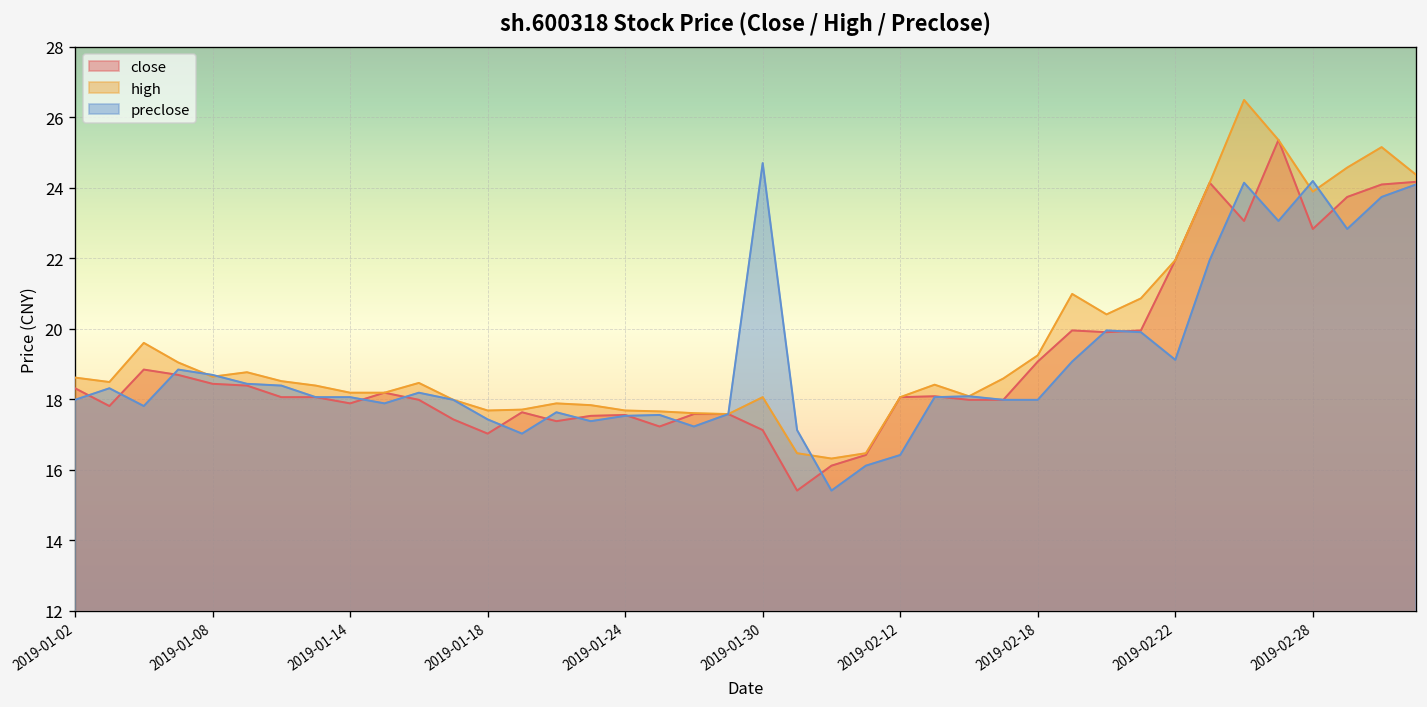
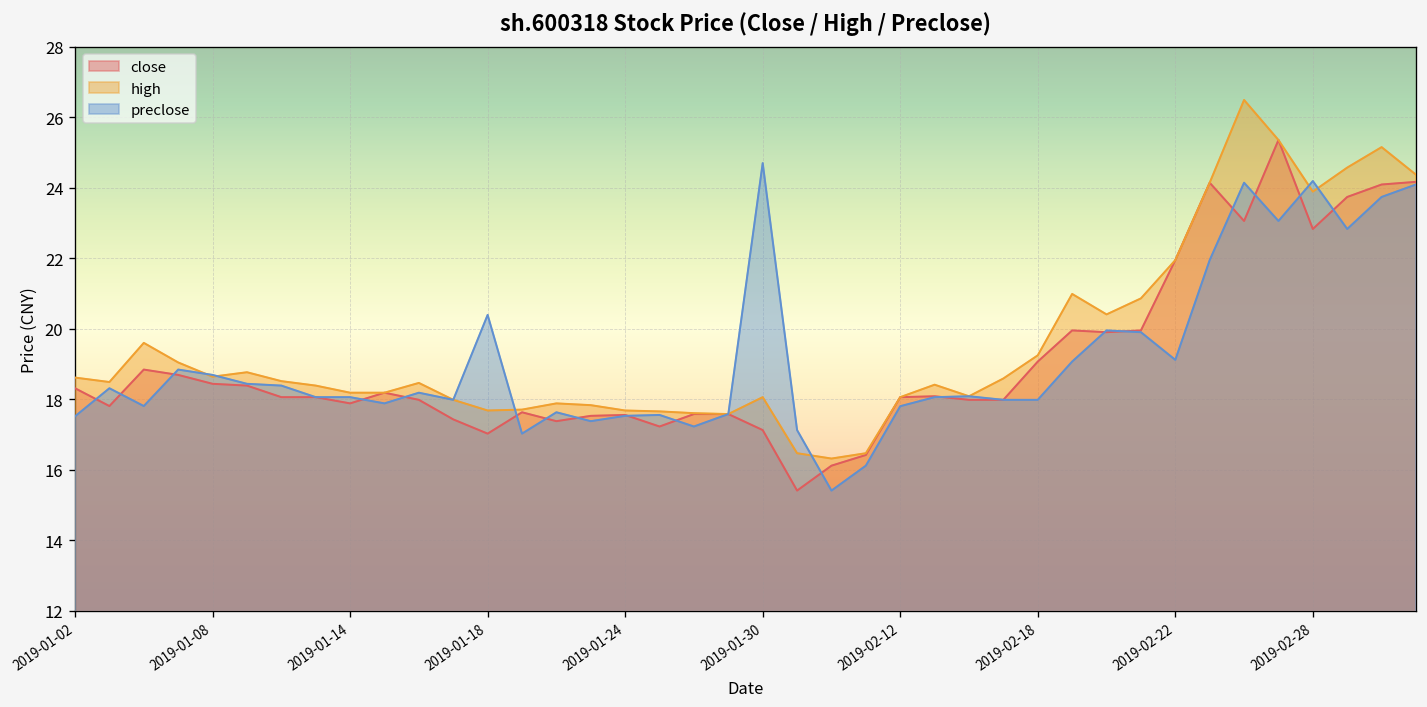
preclose, 2019-01-02: 18.0 -> 17.5
preclose, 2019-01-18: 17.4 -> 20.4
preclose, 2019-02-12: 16.4 -> 17.8
